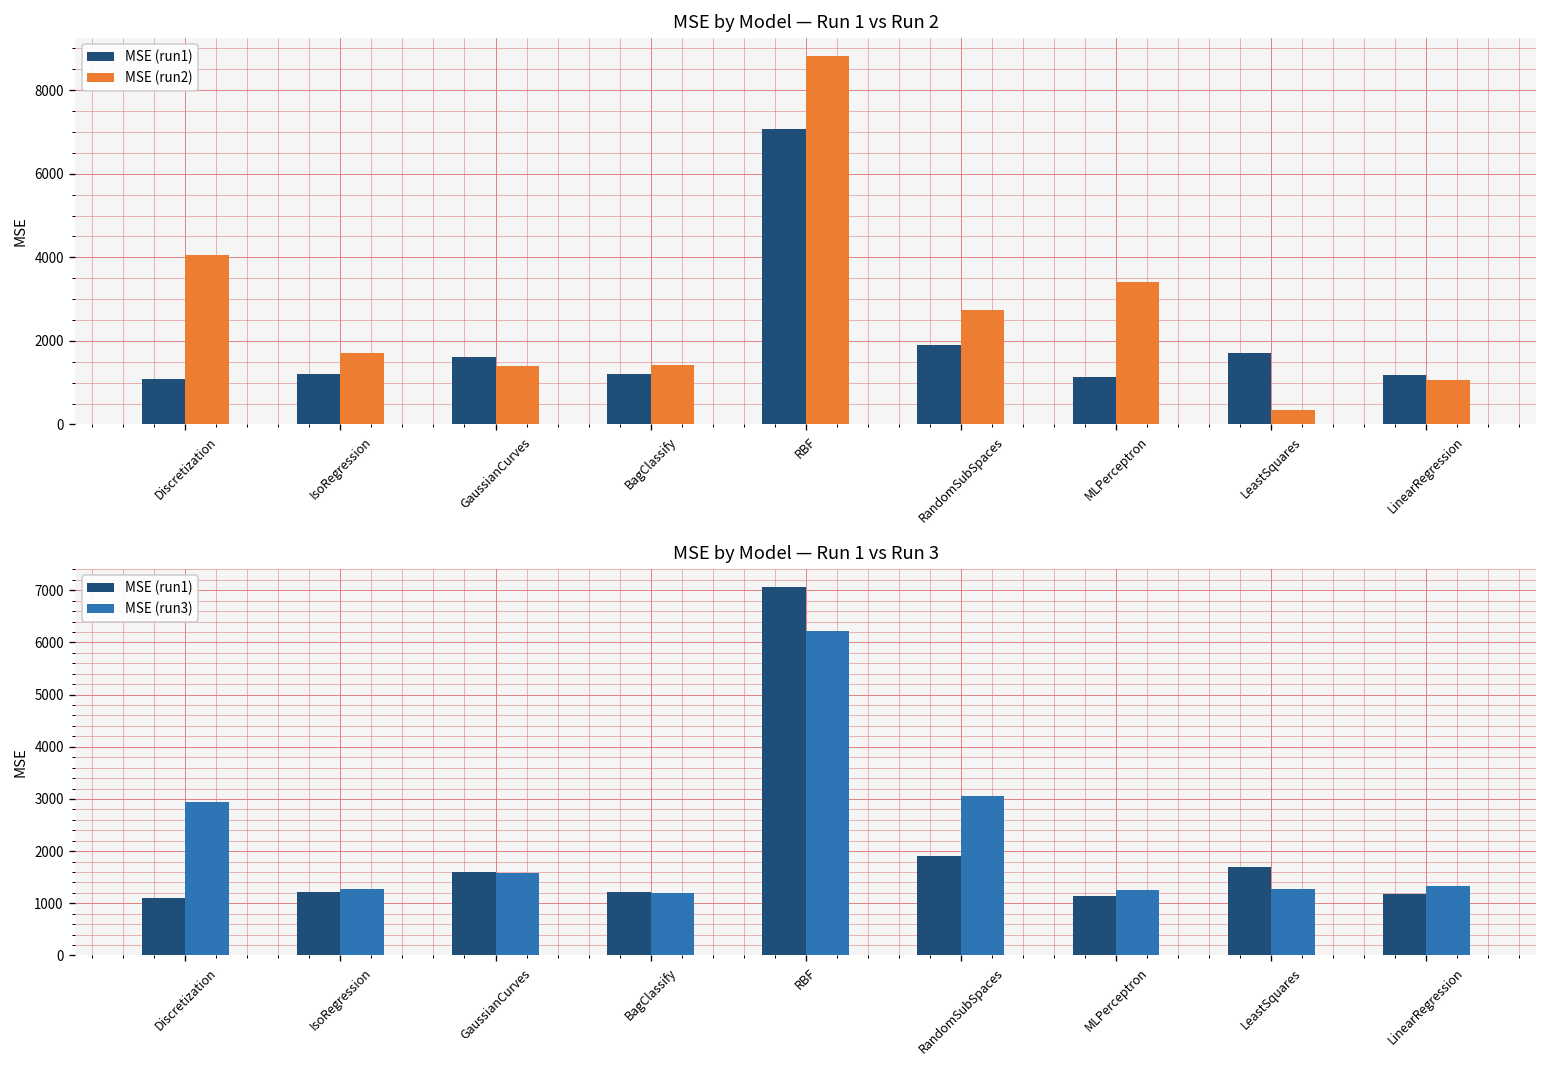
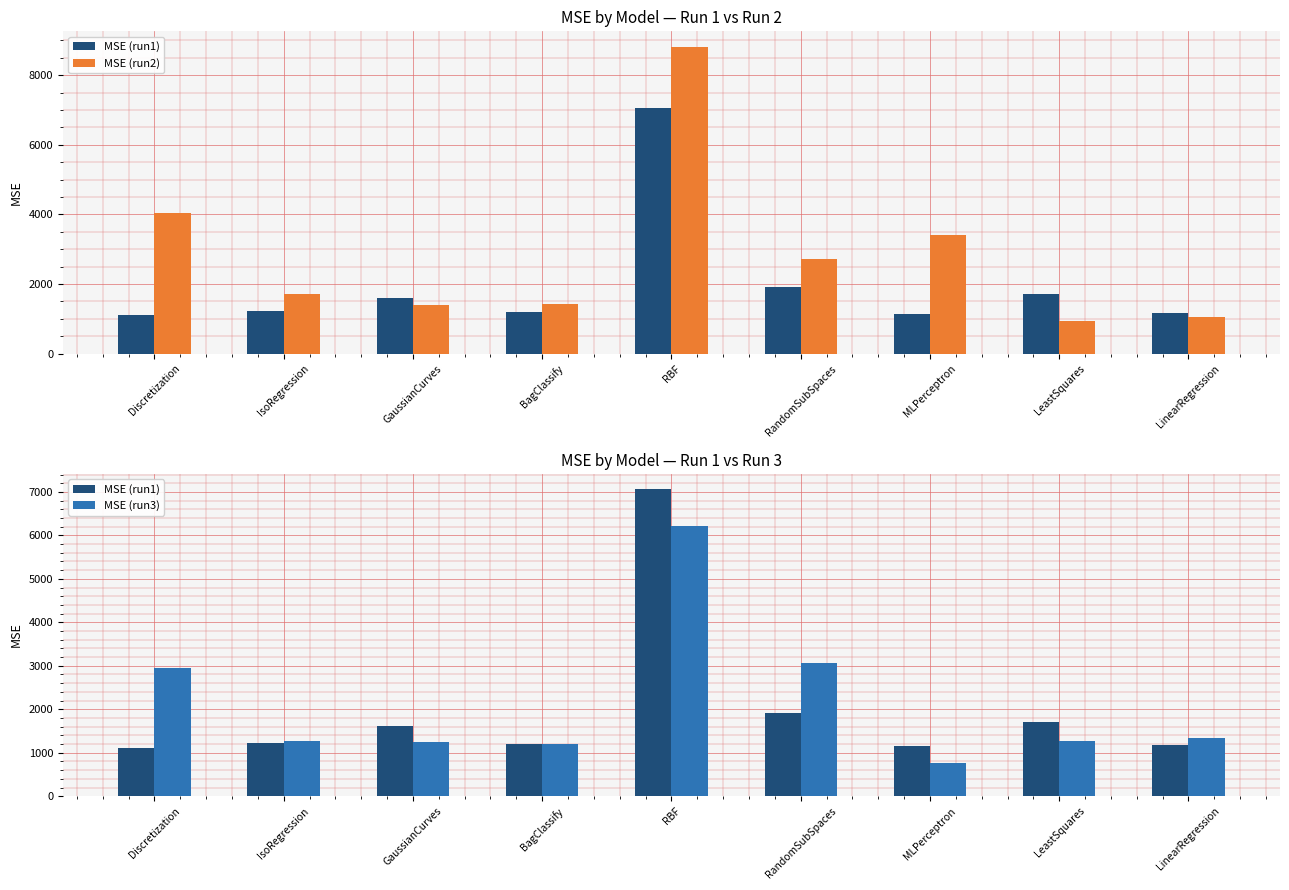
MSE by Model — Run 1 vs Run 2, MSE (run2), LeastSquares: 300 -> 1000
MSE by Model — Run 1 vs Run 3, MSE (run3), GaussianCurves: 1600 -> 1300
MSE by Model — Run 1 vs Run 3, MSE (run3), MLPerceptron: 1300 -> 800
